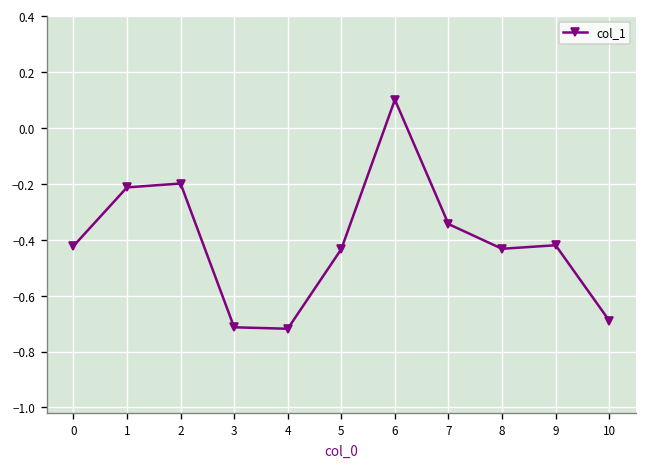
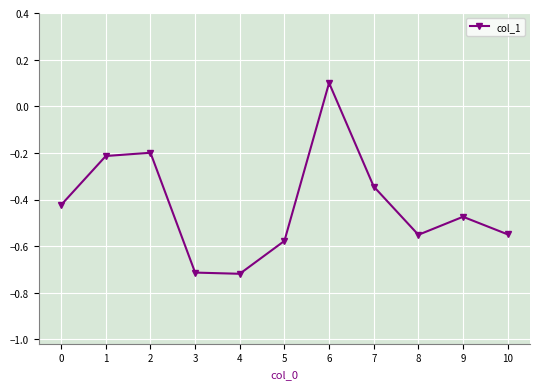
5: -0.43 -> -0.58
8: -0.43 -> -0.55
9: -0.42 -> -0.47
10: -0.69 -> -0.55
